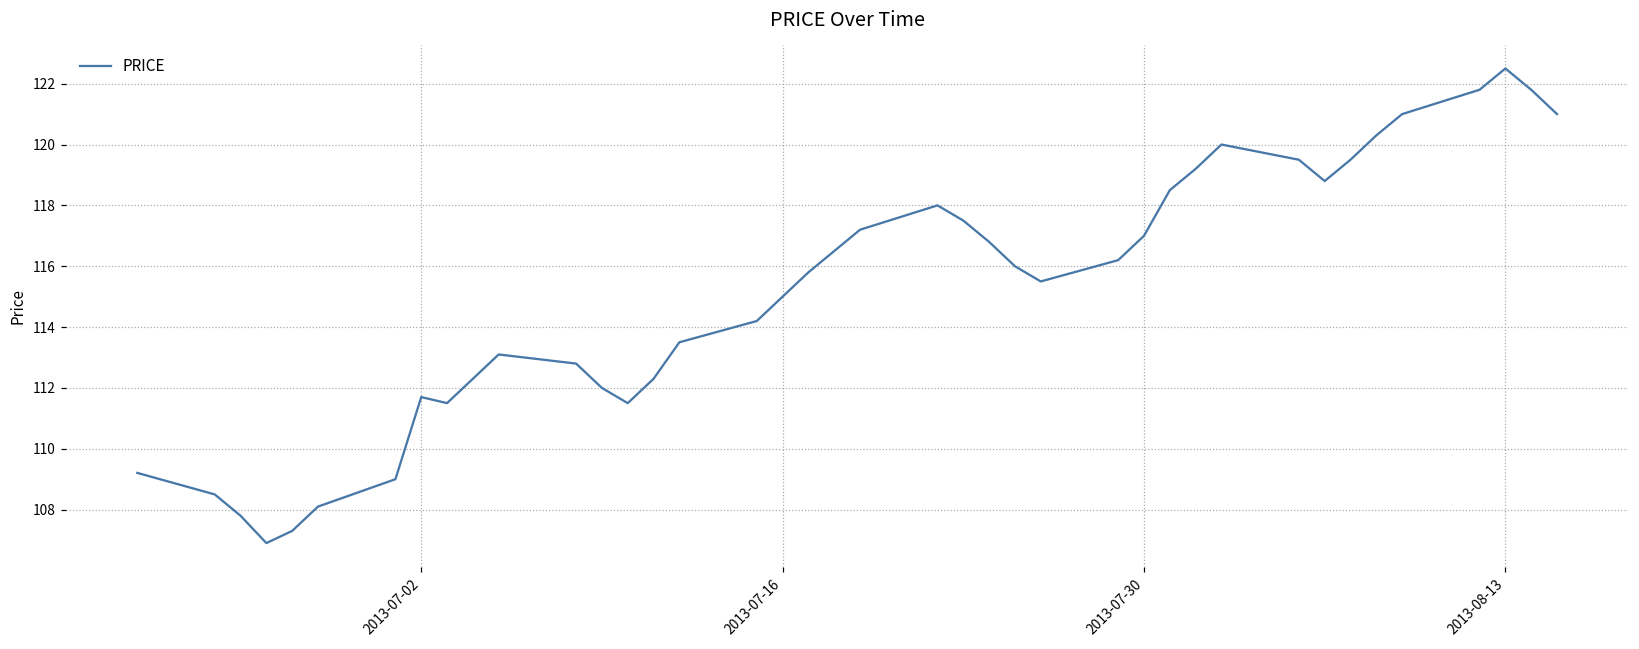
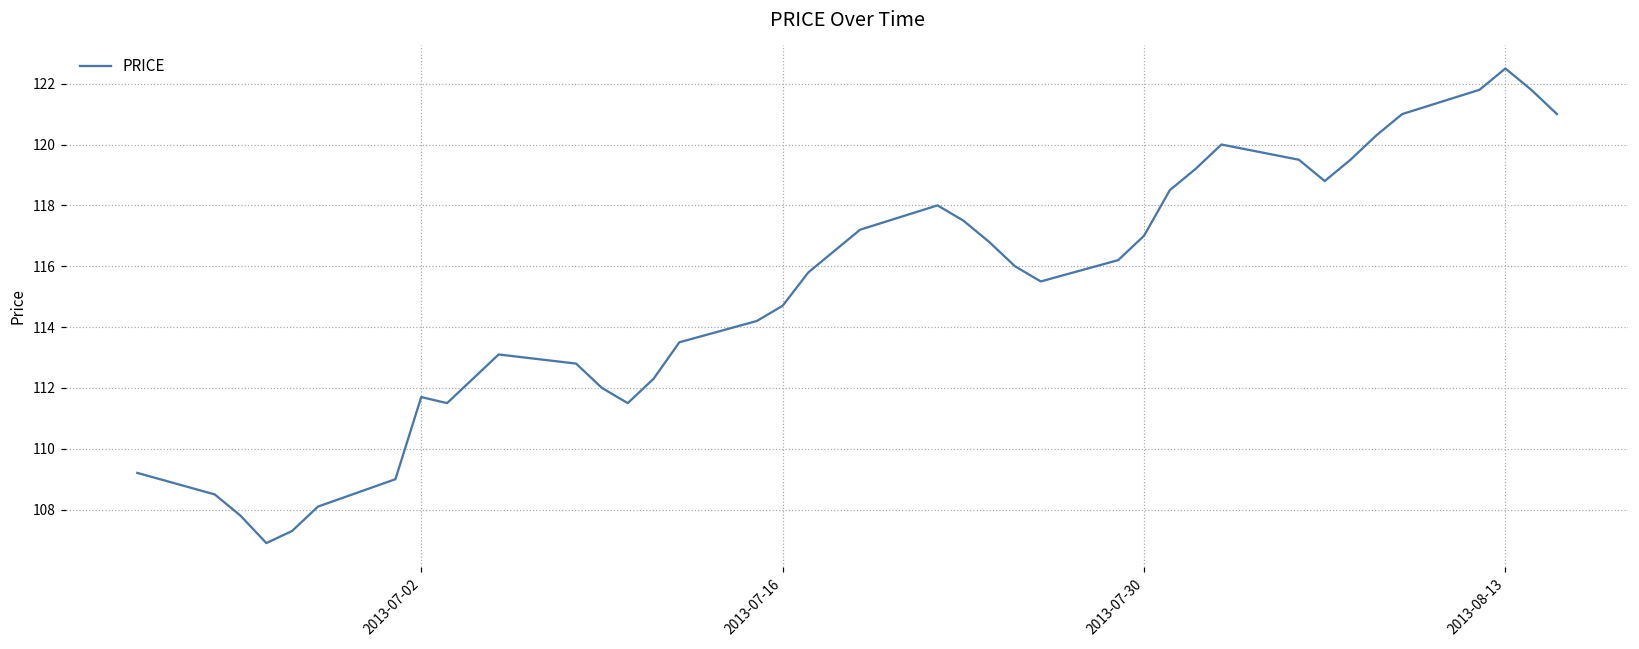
2013-07-16: 115.0 -> 114.7
